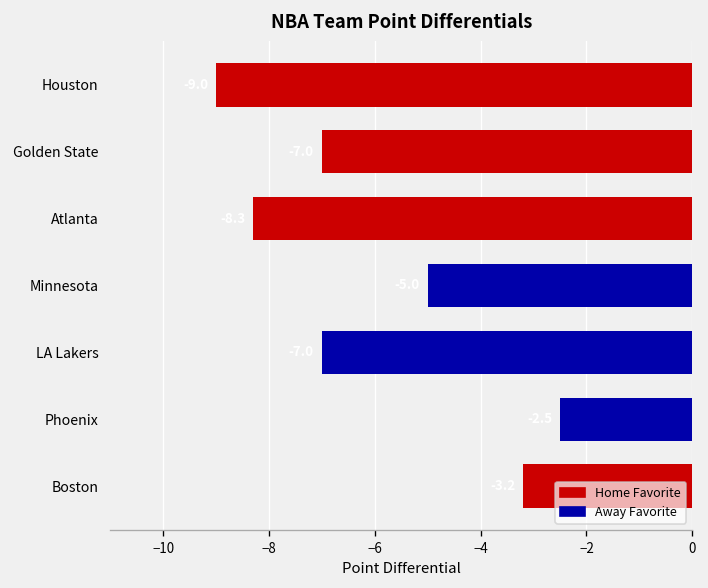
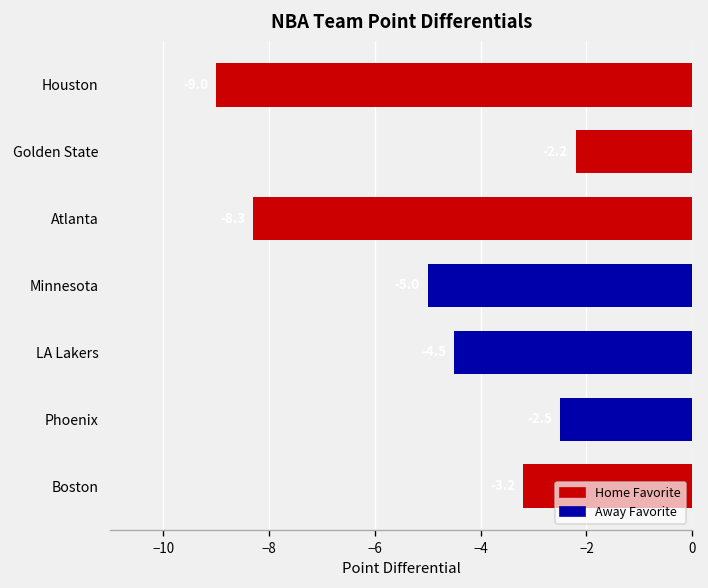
Golden State: -7.0 -> -2.2
LA Lakers: -7.0 -> -4.5
